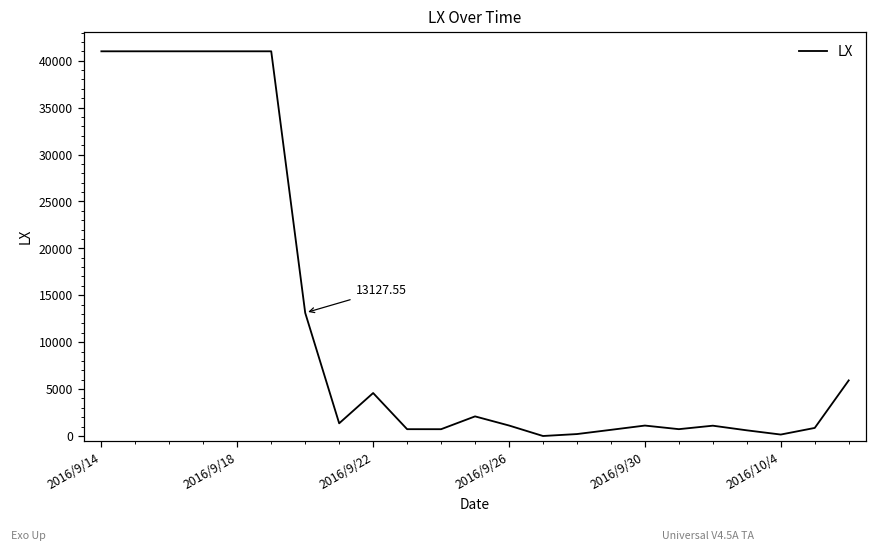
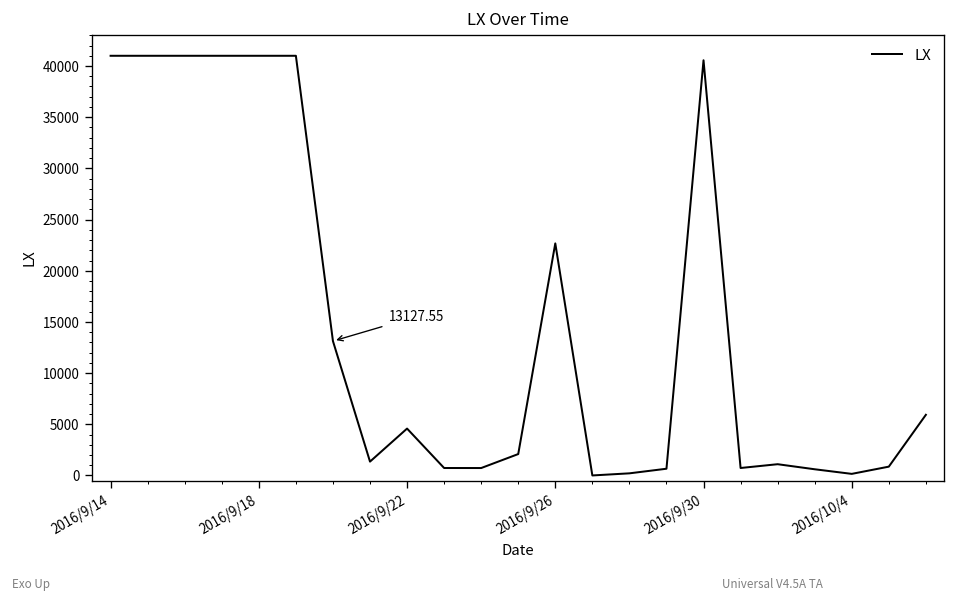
2016/9/26: 1000 -> 23000
2016/9/30: 1000 -> 41000
